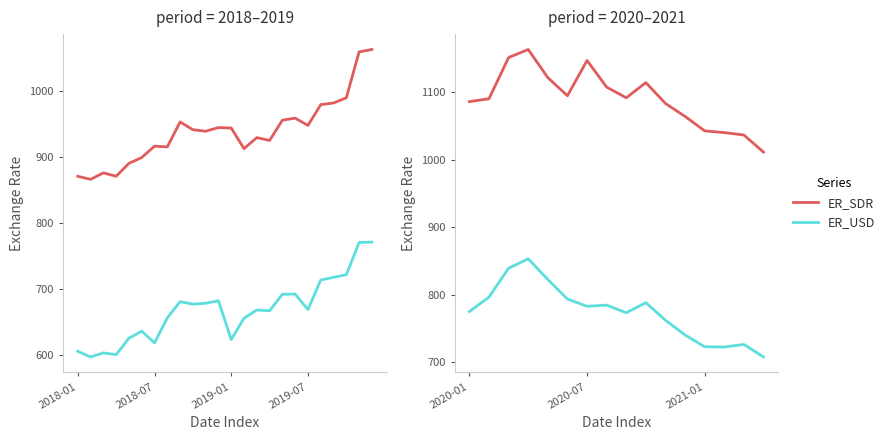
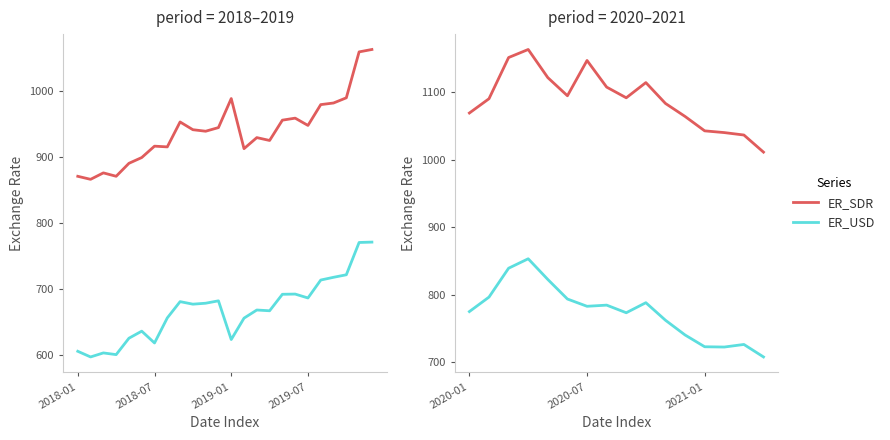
period = 2018–2019, ER_SDR, 2019-01: 940 -> 990
period = 2018–2019, ER_USD, 2019-07: 670 -> 690
period = 2020–2021, ER_SDR, 2020-01: 1090 -> 1070
